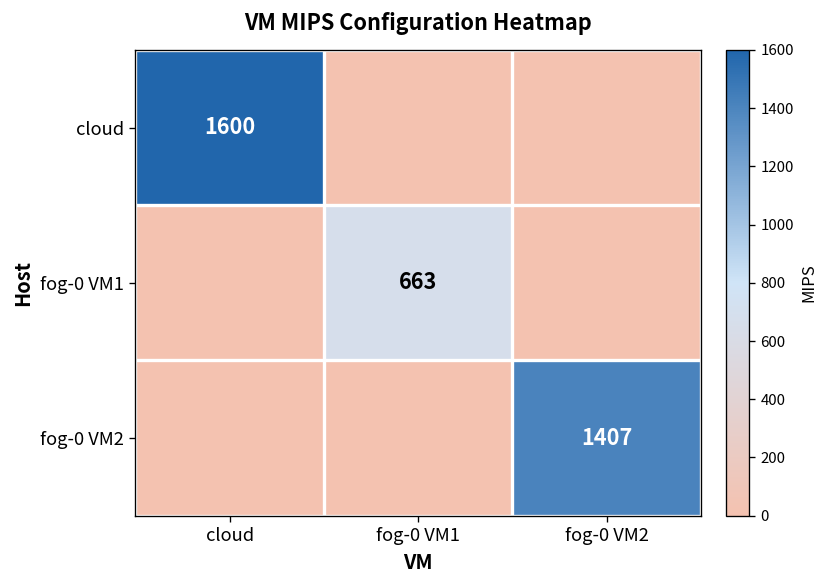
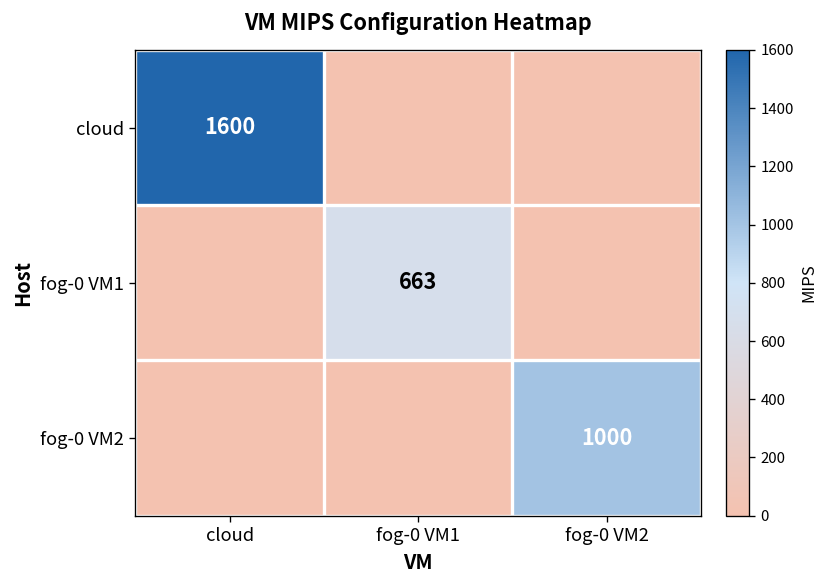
fog-0 VM2, fog-0 VM2: 1407 -> 1000
